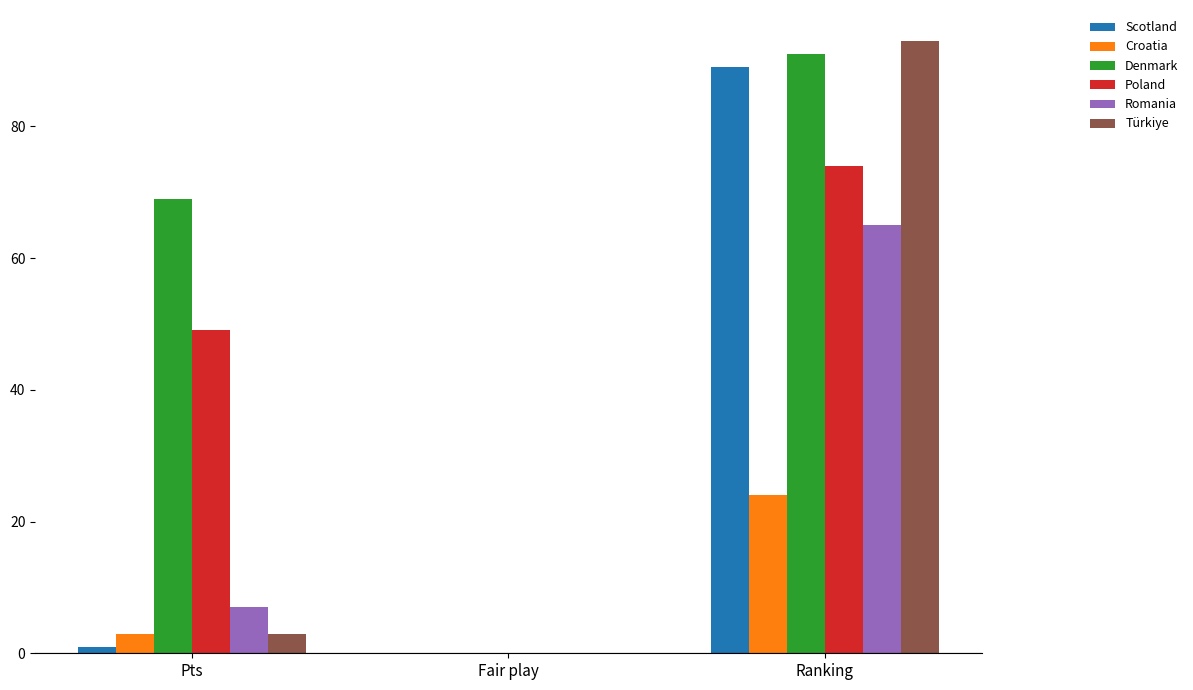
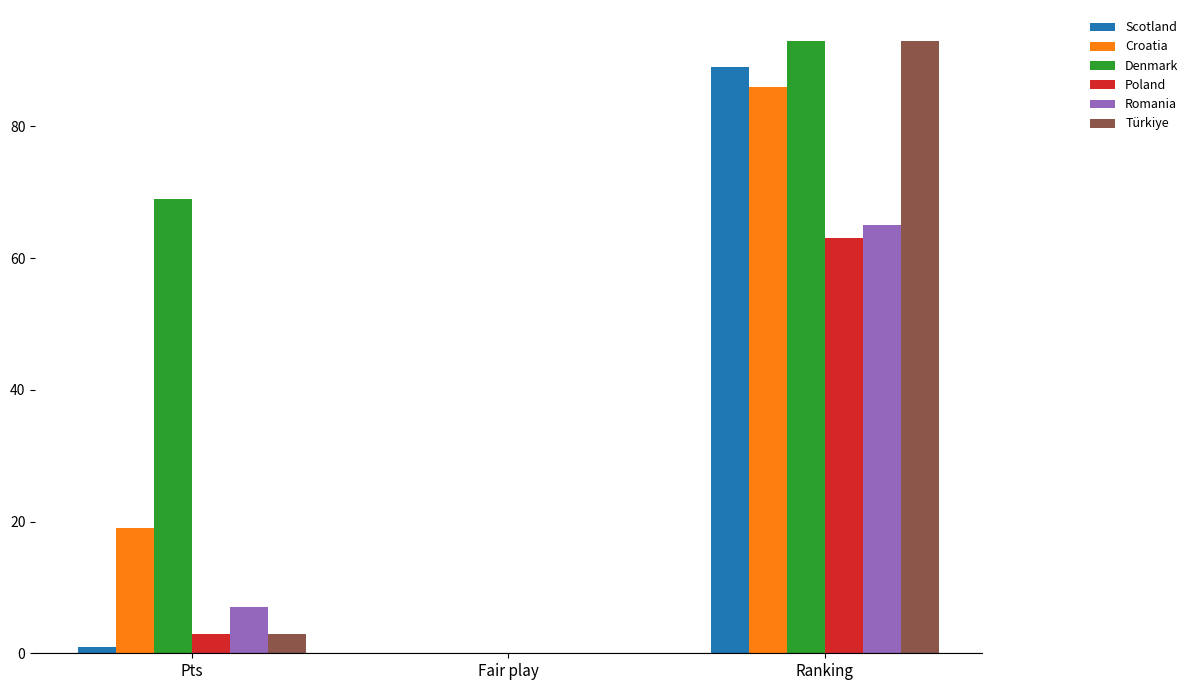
Croatia, Pts: 3 -> 19
Poland, Pts: 49 -> 3
Croatia, Ranking: 24 -> 86
Denmark, Ranking: 91 -> 93
Poland, Ranking: 74 -> 63
